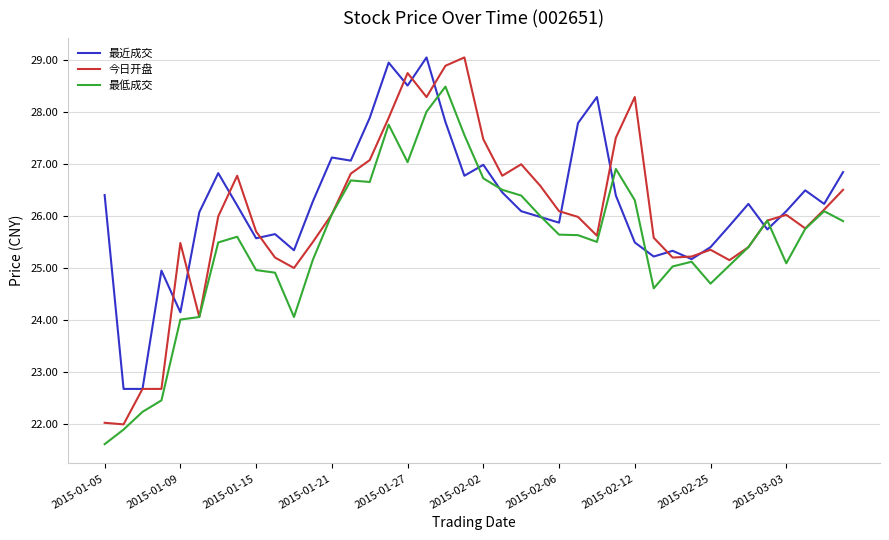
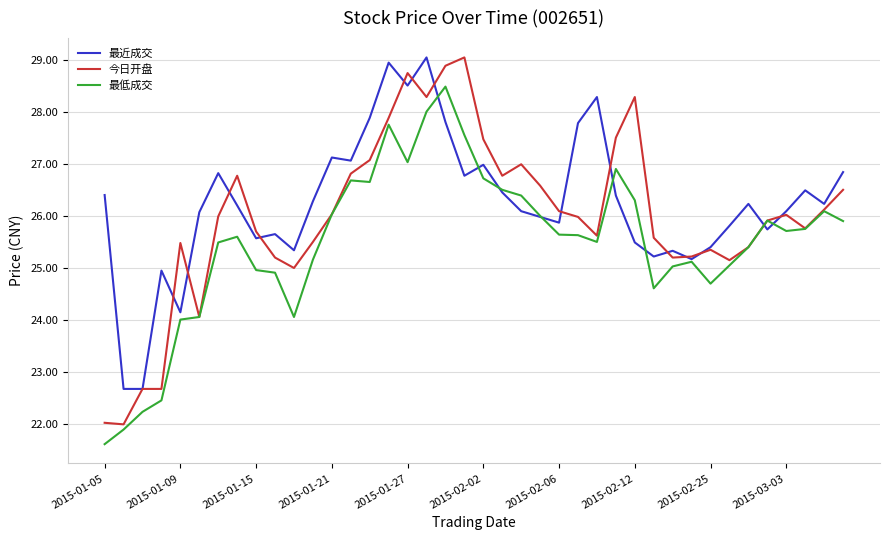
最低成交, 2015-03-03: 25.1 -> 25.7
